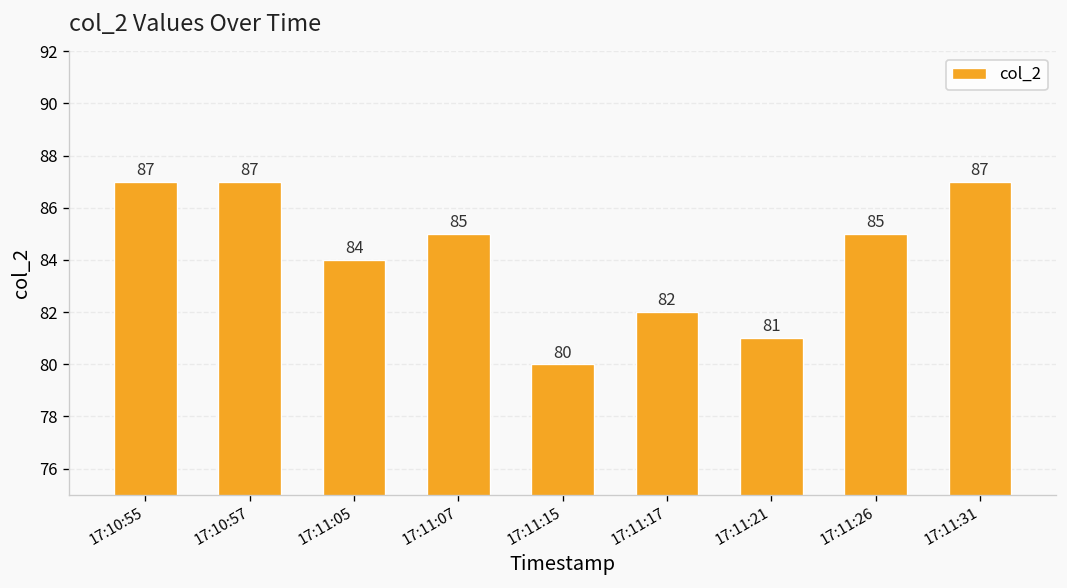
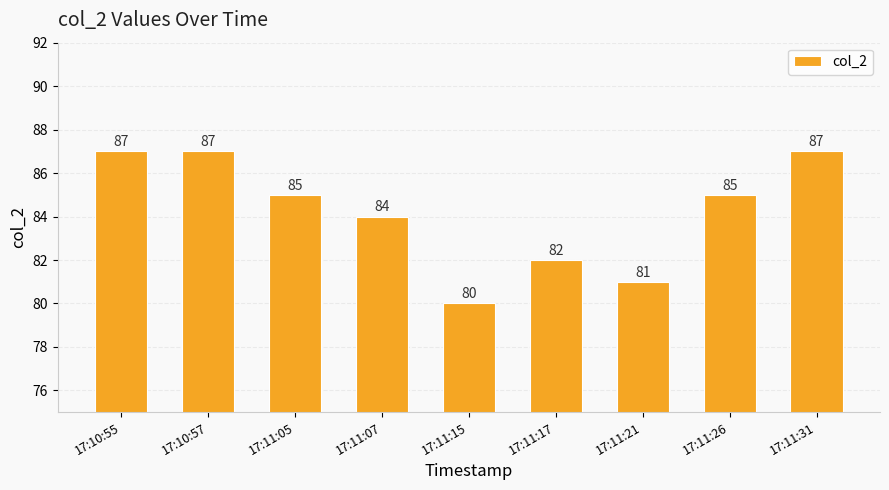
17:11:05: 84 -> 85
17:11:07: 85 -> 84
